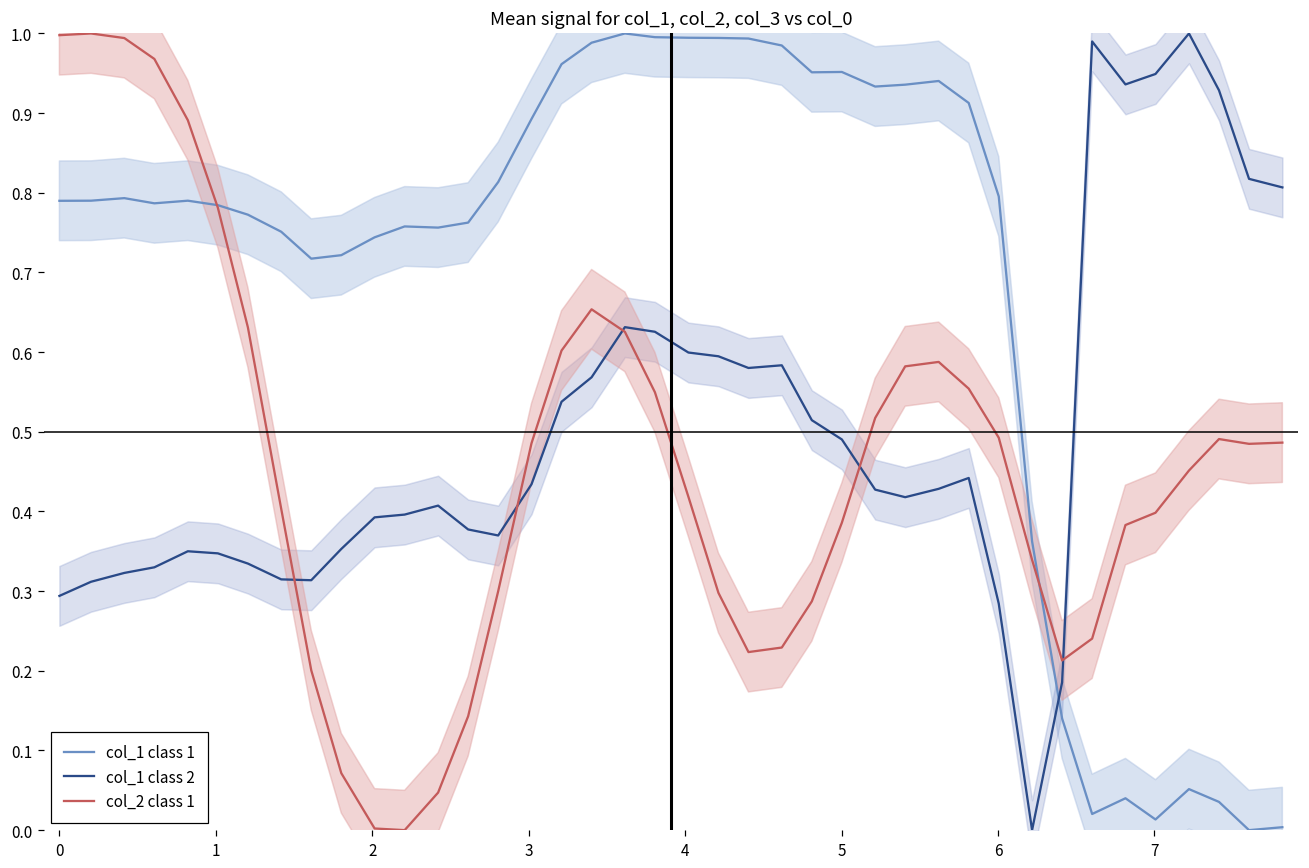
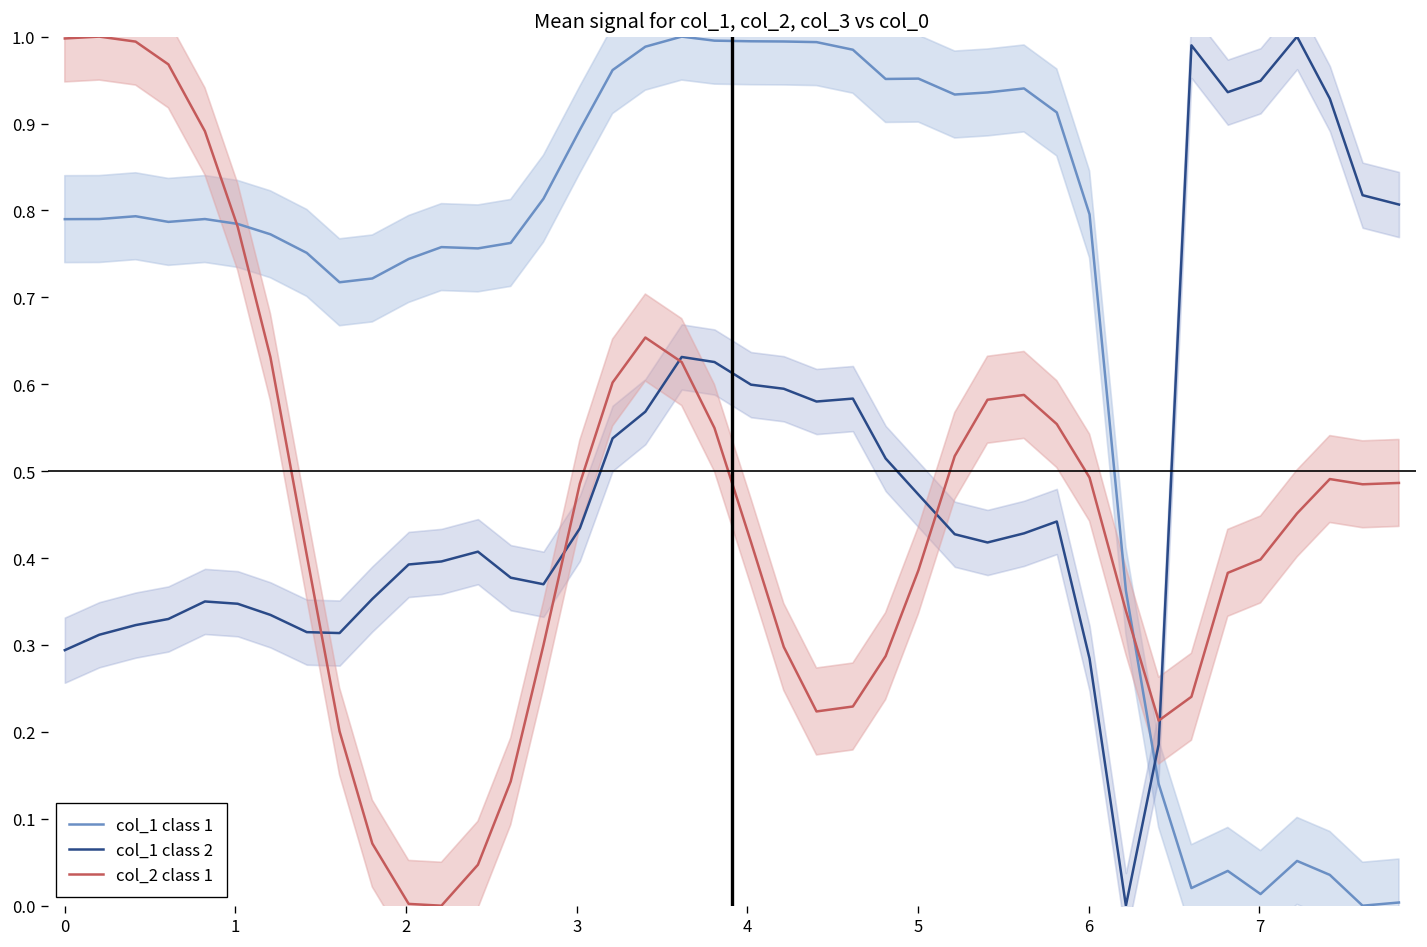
col_1 class 2, 5: 0.49 -> 0.47
